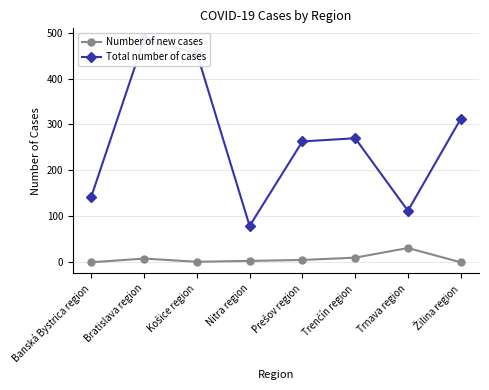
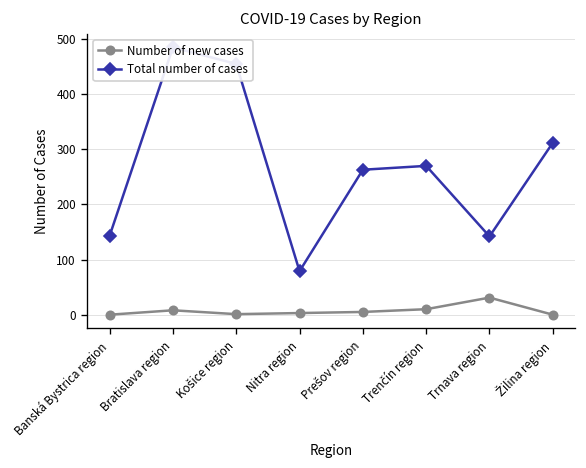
Total number of cases, Trnava region: 110 -> 140
